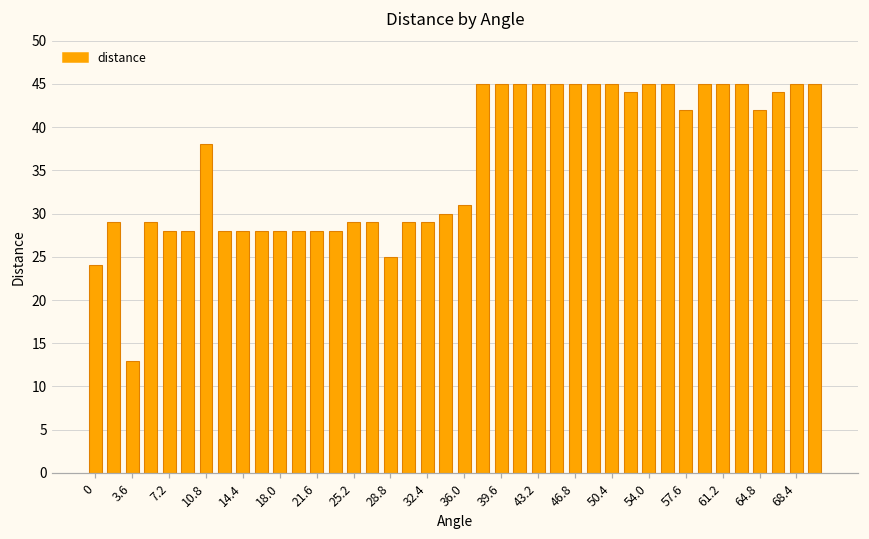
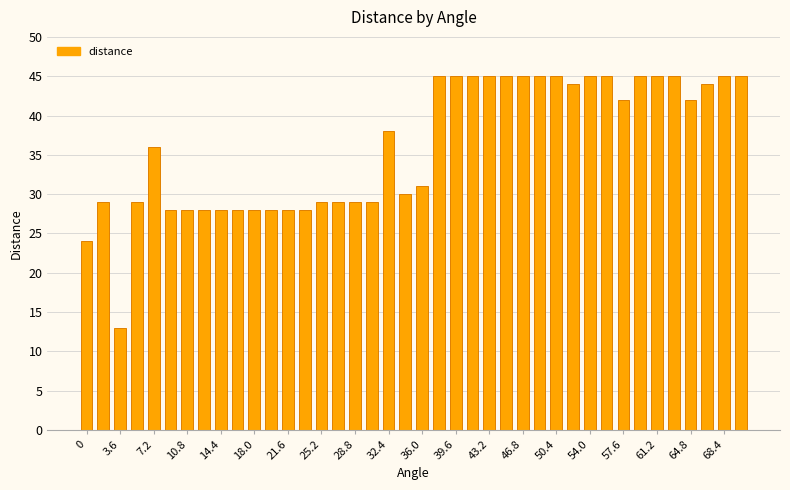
7.2: 28 -> 36
10.8: 38 -> 28
28.8: 25 -> 29
32.4: 29 -> 38
